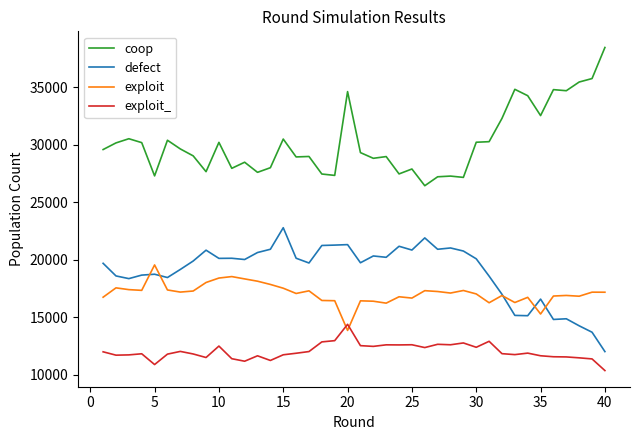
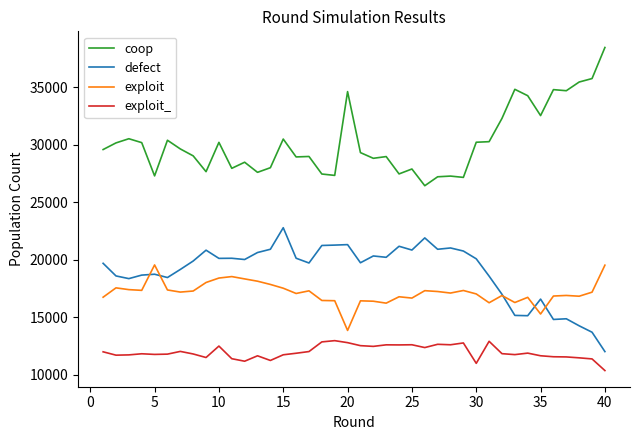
exploit_, 5: 10900 -> 11800
exploit_, 20: 14400 -> 12800
exploit_, 30: 12400 -> 11000
exploit, 40: 17200 -> 19500
